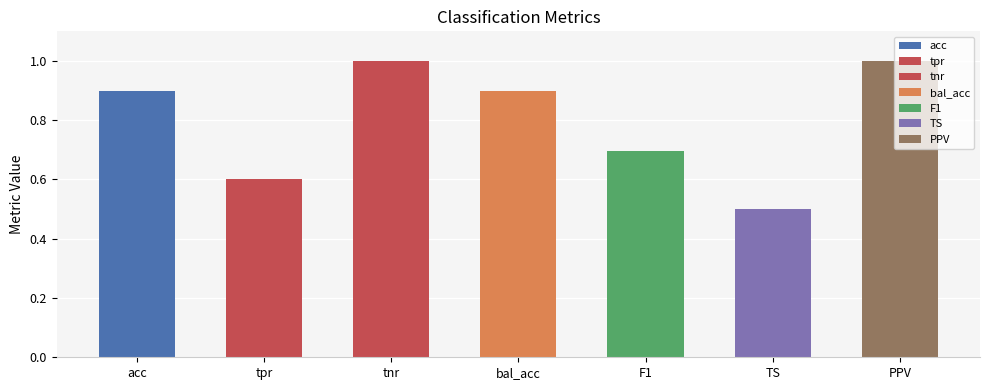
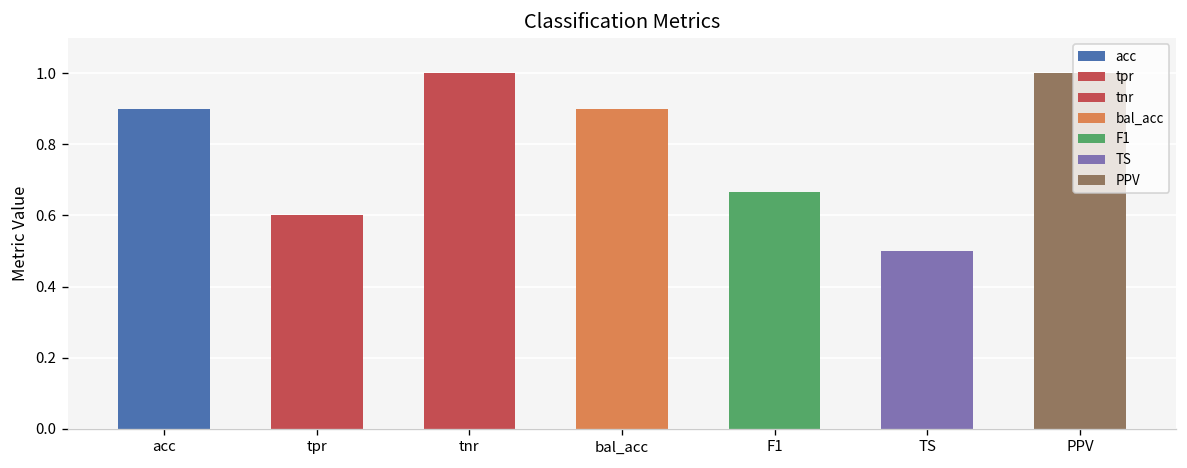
F1: 0.70 -> 0.67
